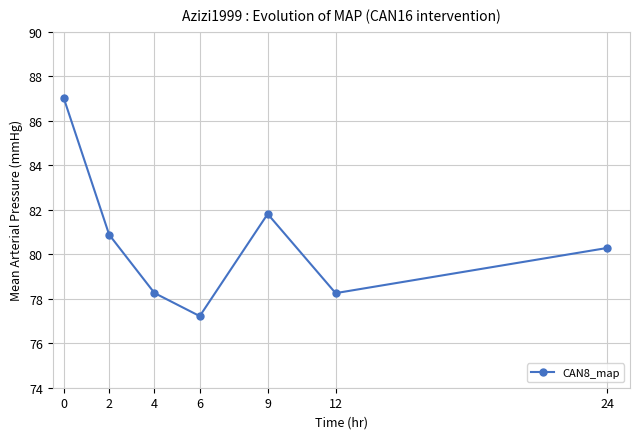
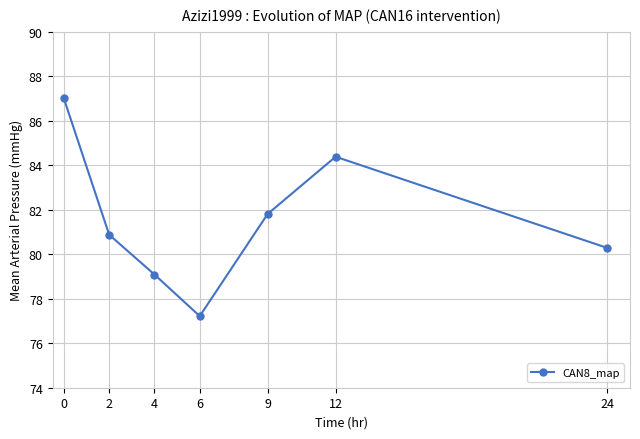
4: 78.3 -> 79.1
12: 78.3 -> 84.4
